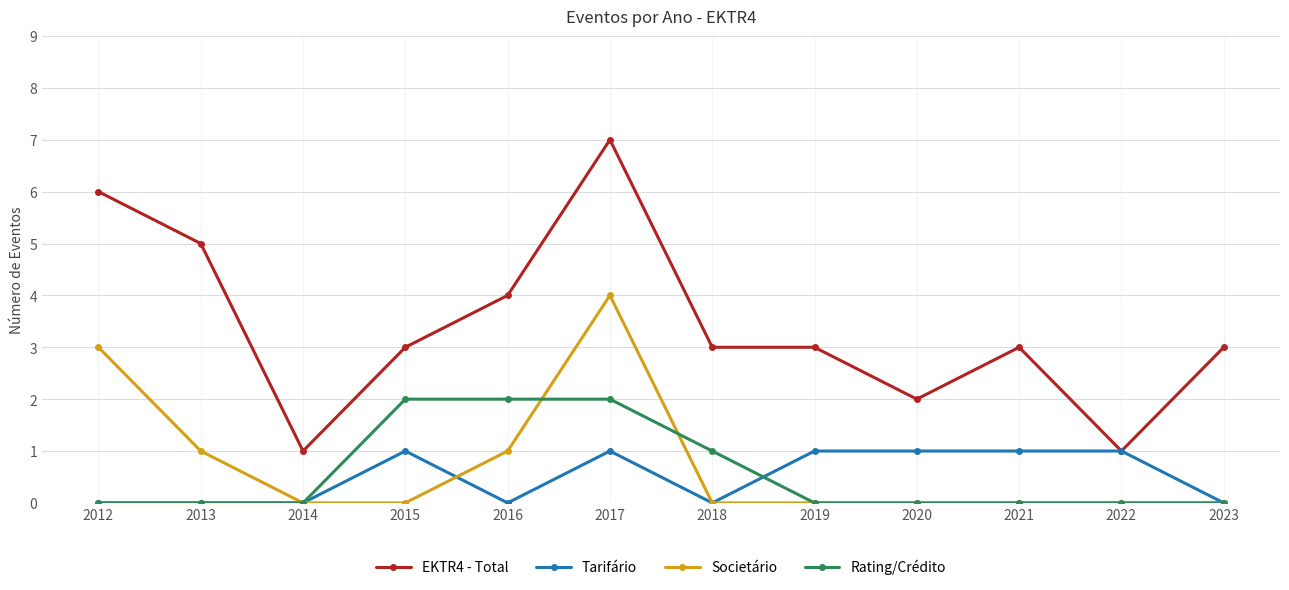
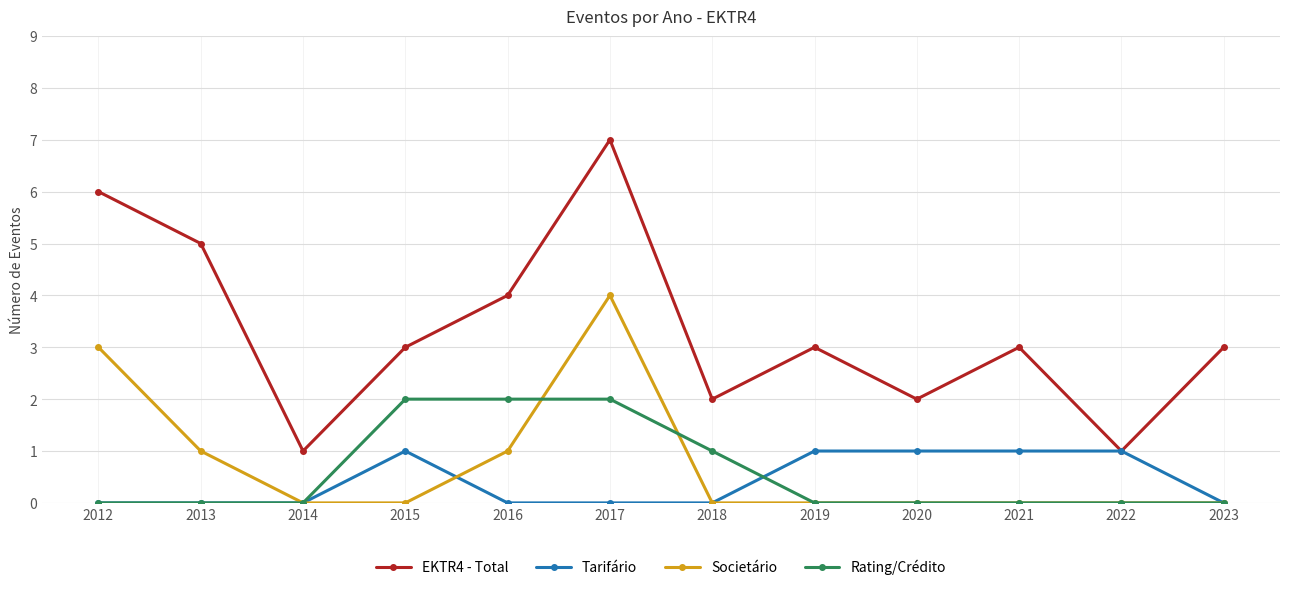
Tarifário, 2017: 1 -> 0
EKTR4 - Total, 2018: 3 -> 2
